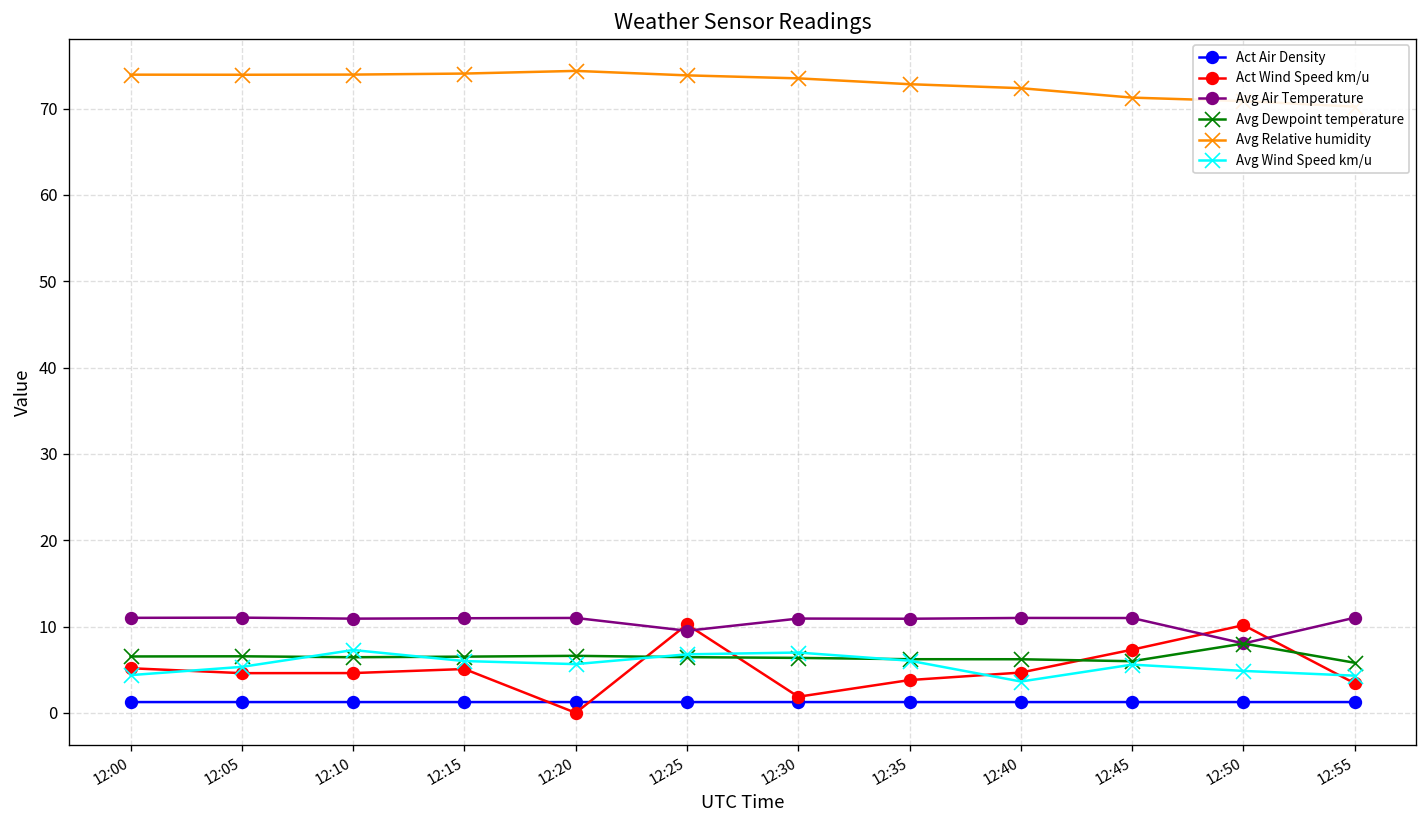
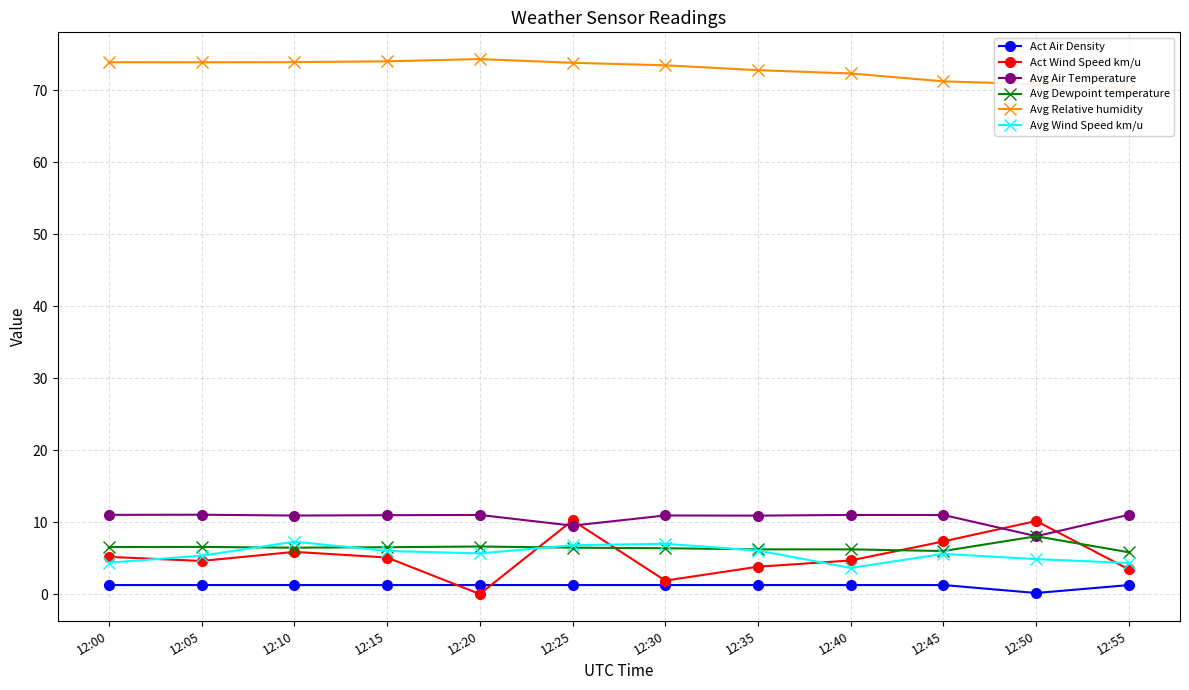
Act Wind Speed km/u, 12:10: 5 -> 6
Act Air Density, 12:50: 1 -> 0
